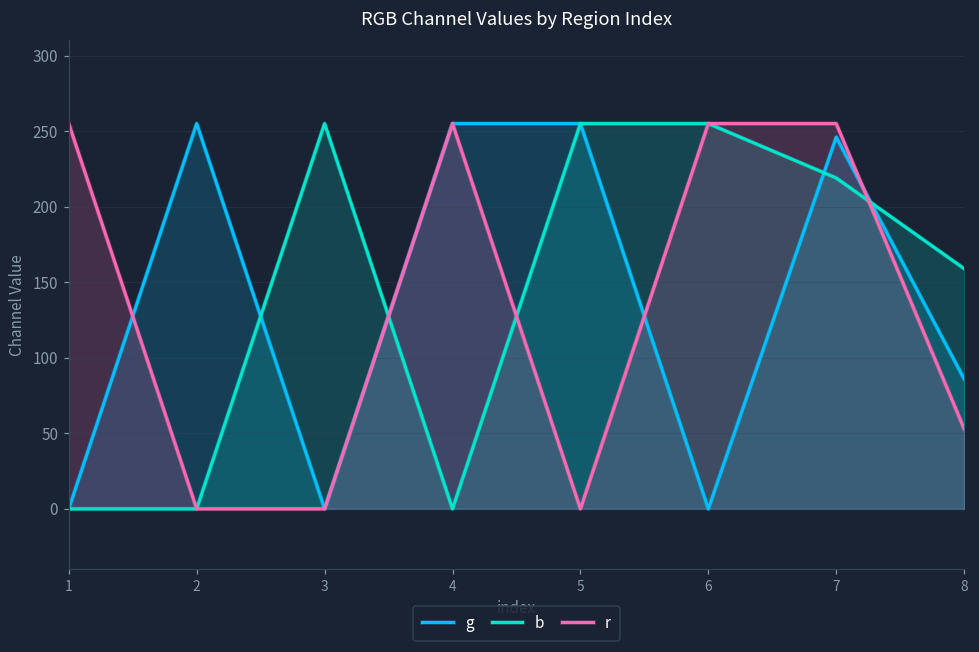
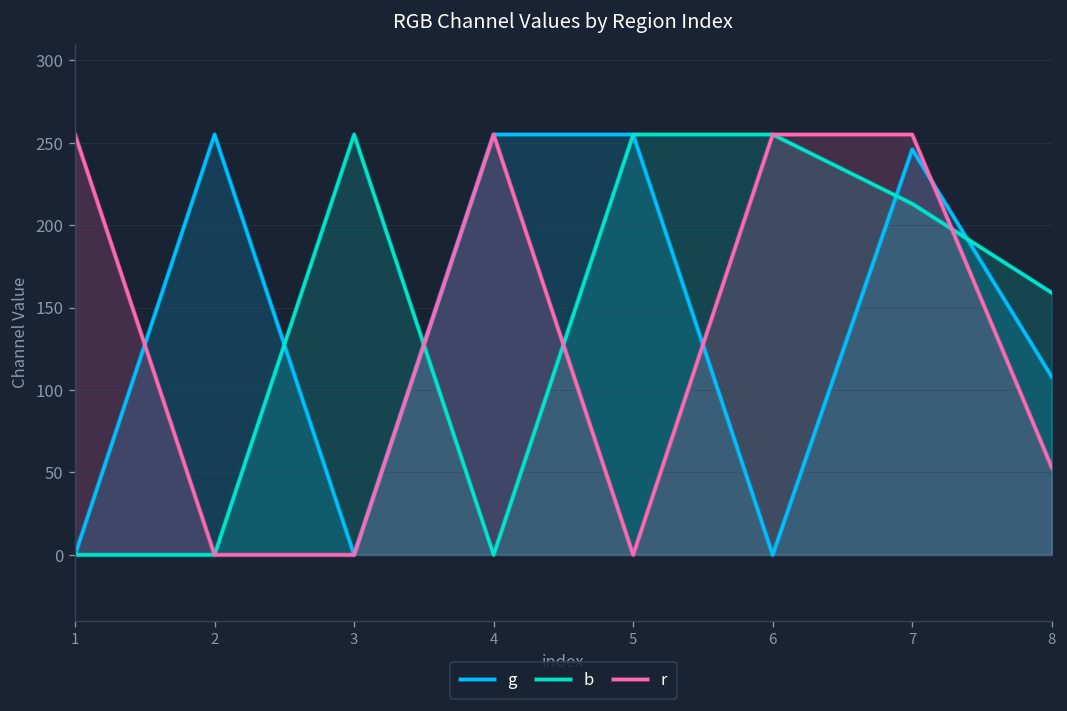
b, 7: 219 -> 213
g, 8: 86 -> 108
